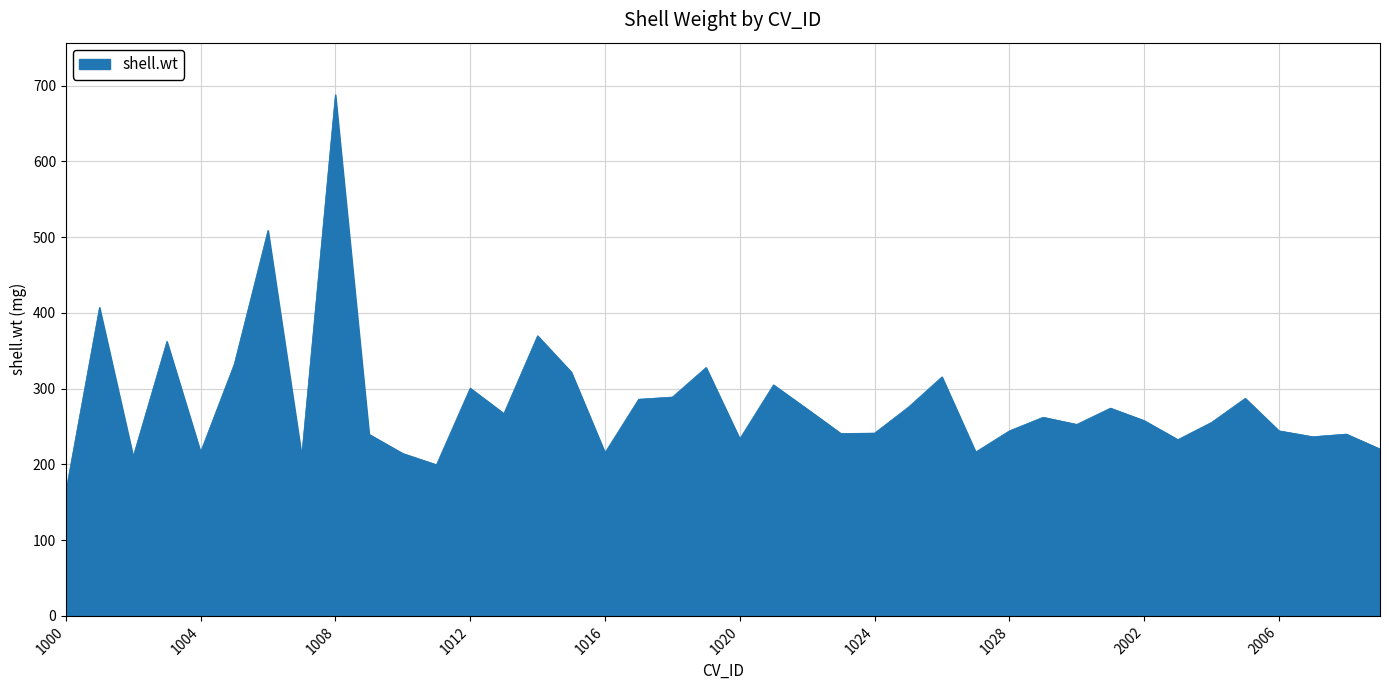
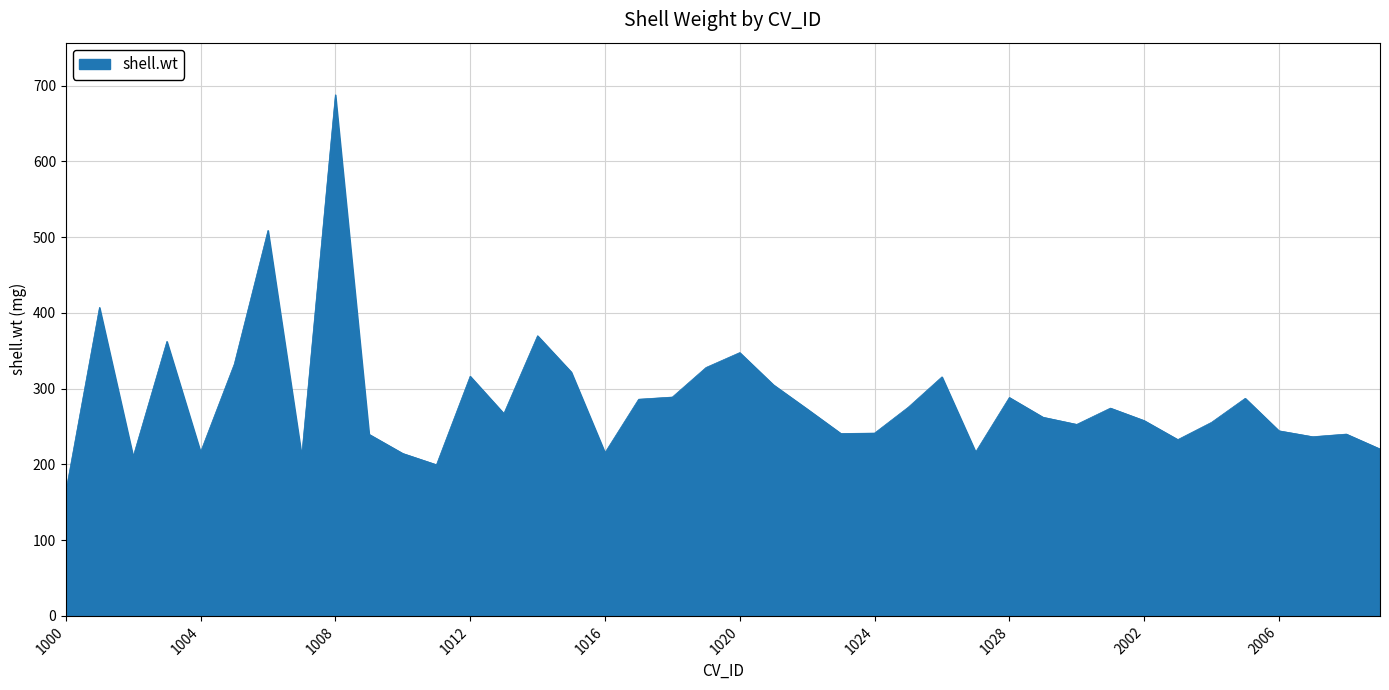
1012: 300 -> 320
1020: 230 -> 350
1028: 240 -> 290
